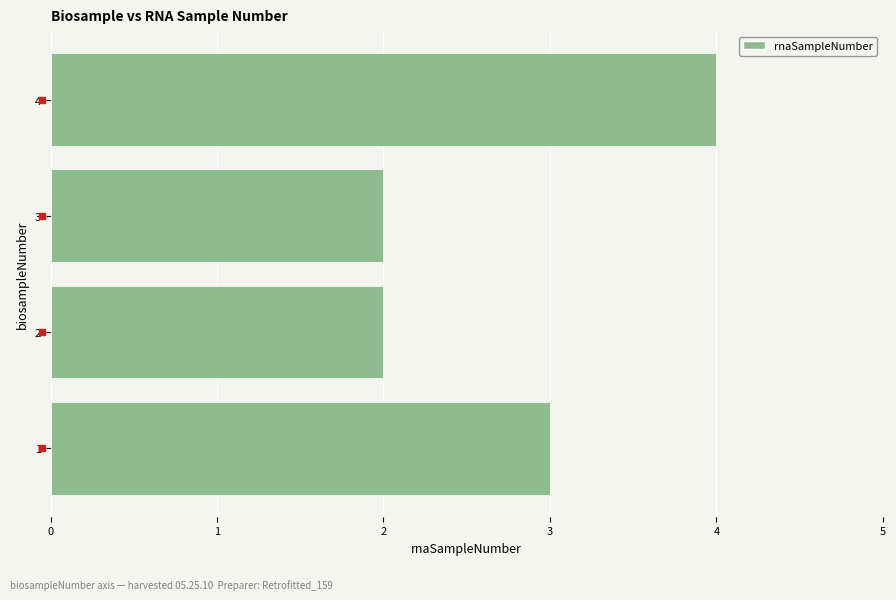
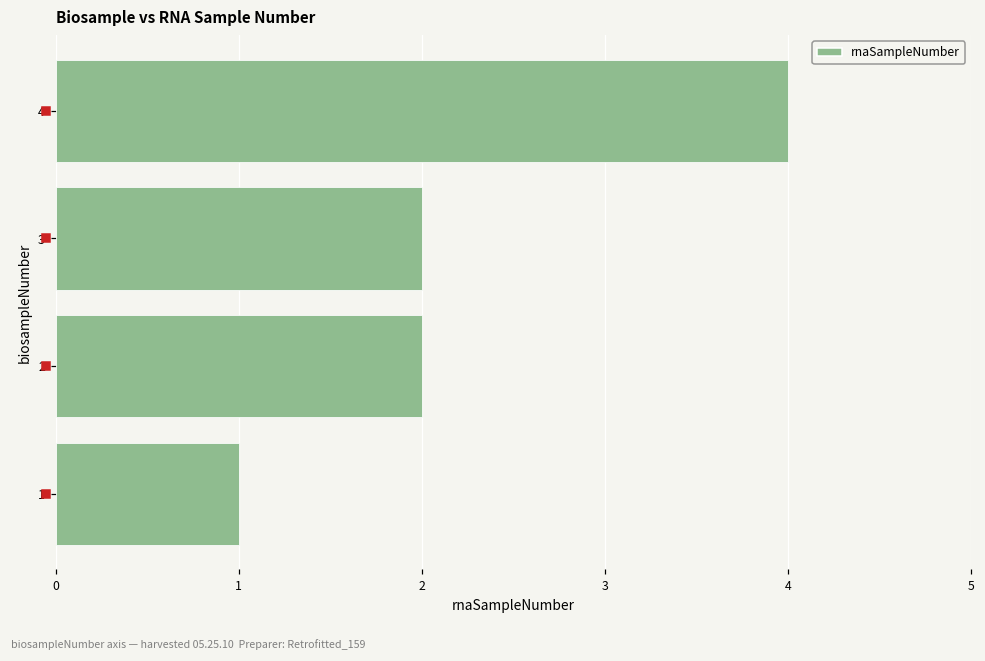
rnaSampleNumber, 1: 3 -> 1
